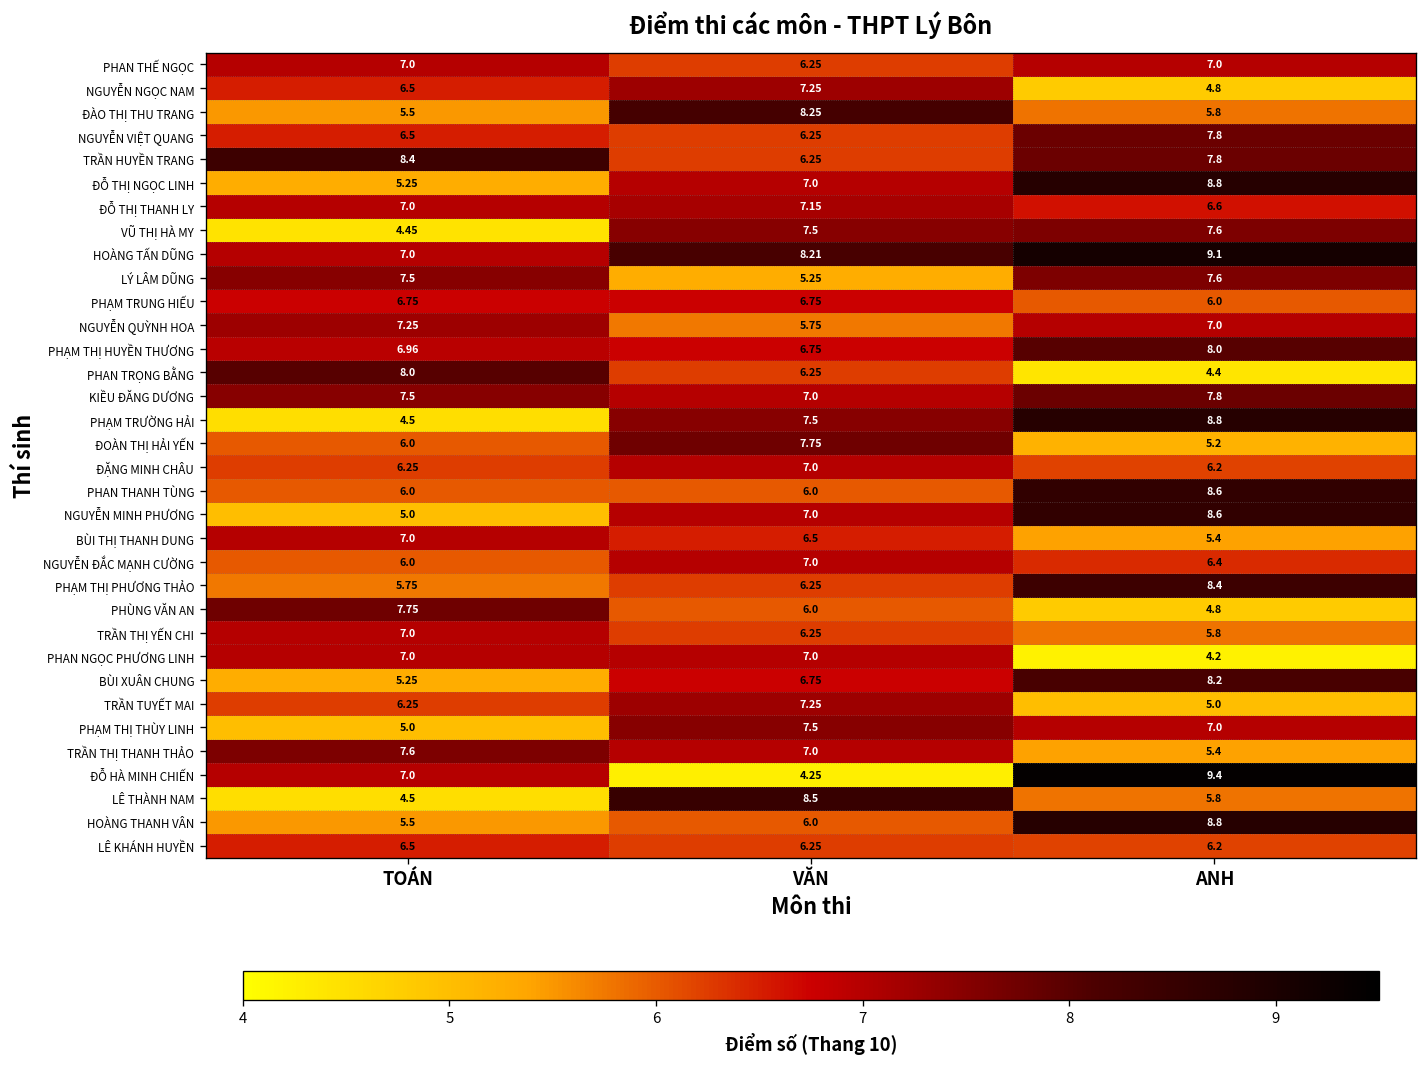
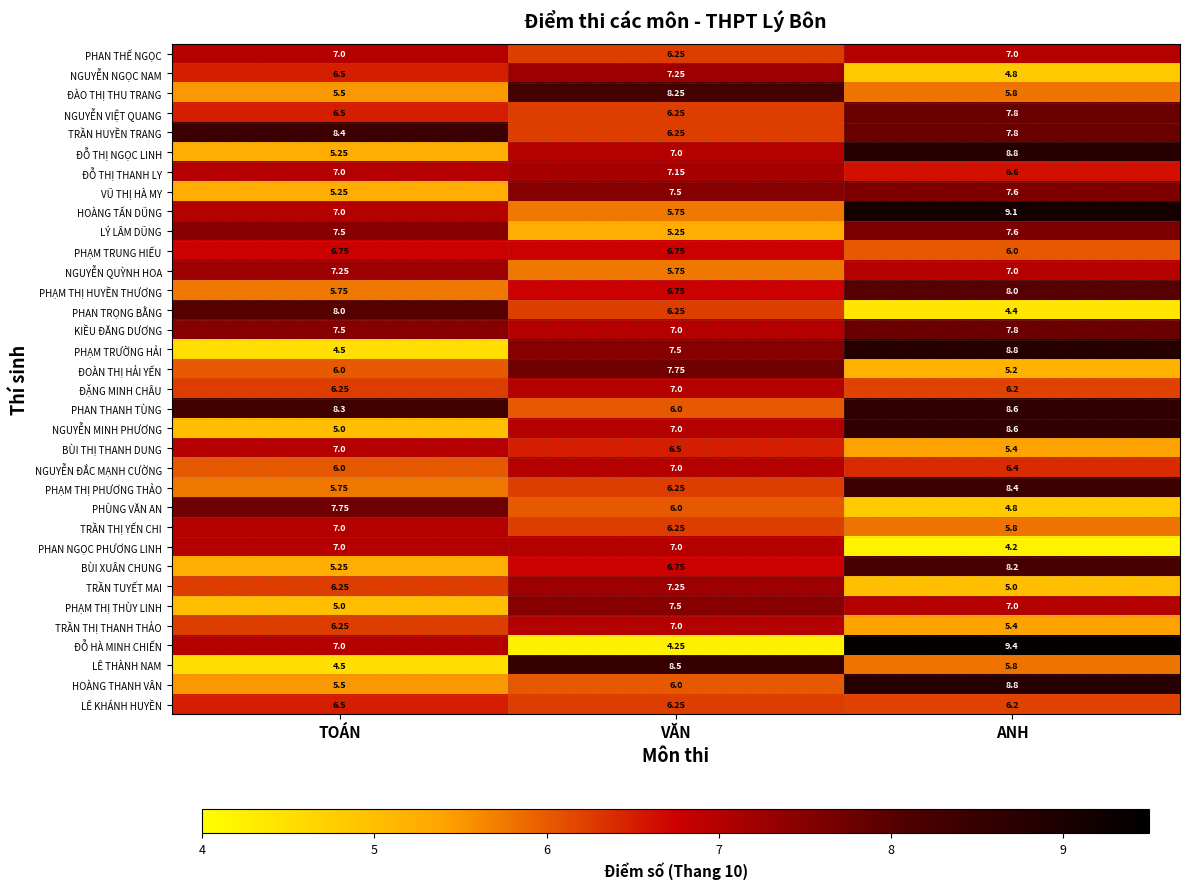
VŨ THỊ HÀ MY, TOÁN: 4.45 -> 5.25
HOÀNG TẤN DŨNG, VĂN: 8.21 -> 5.75
PHẠM THỊ HUYỀN THƯƠNG, TOÁN: 6.96 -> 5.75
PHAN THANH TÙNG, TOÁN: 6.0 -> 8.3
TRẦN THỊ THANH THẢO, TOÁN: 7.6 -> 6.25
